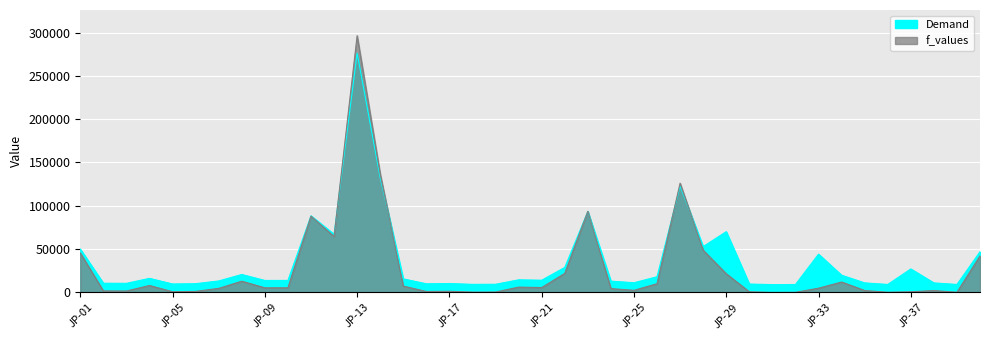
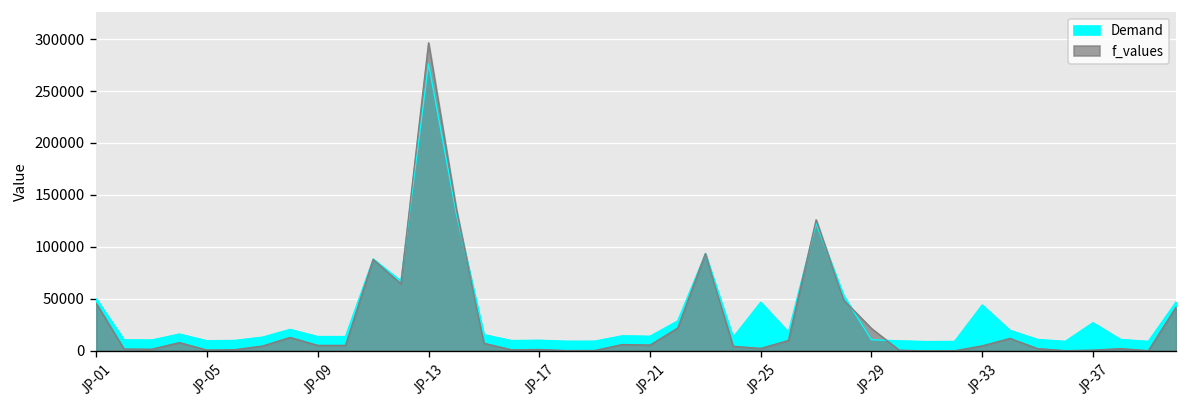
Demand, JP-25: 10000 -> 50000
Demand, JP-29: 70000 -> 10000
